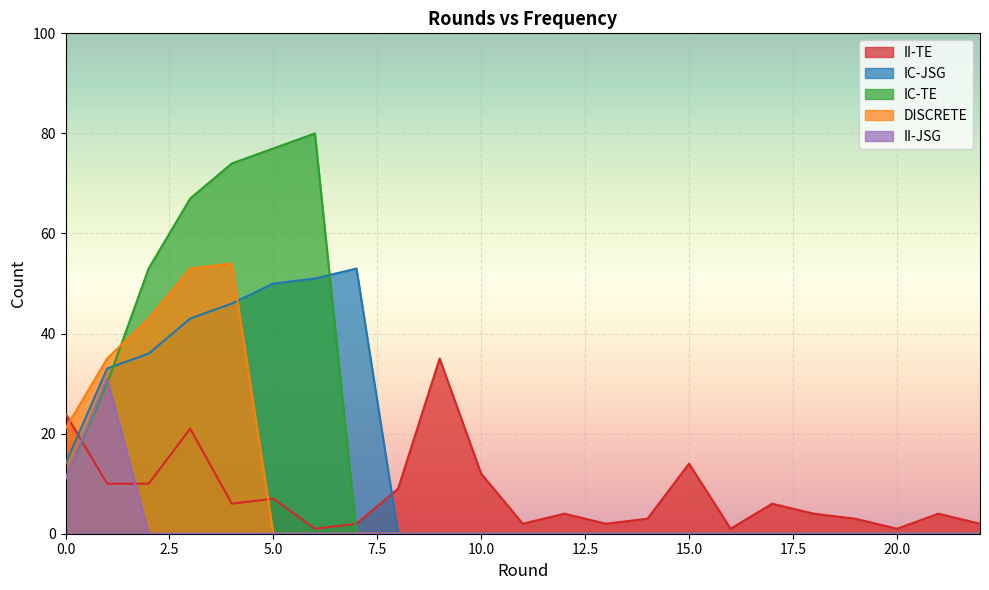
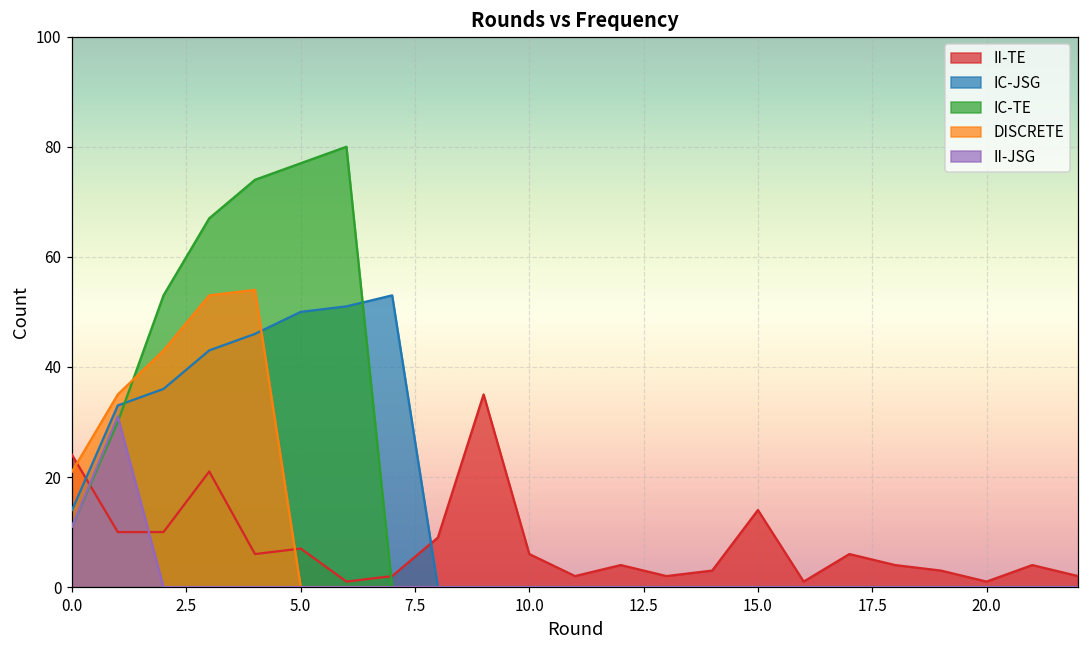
II-TE, 10.0: 12 -> 6
